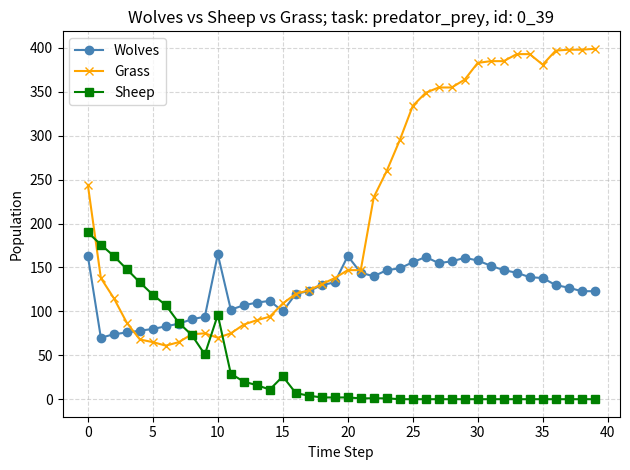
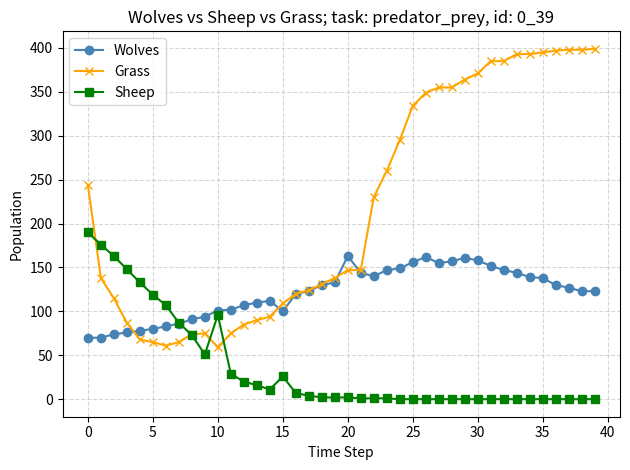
Wolves, 0: 160 -> 70
Wolves, 10: 170 -> 100
Grass, 10: 70 -> 60
Grass, 30: 380 -> 370
Grass, 35: 380 -> 400
